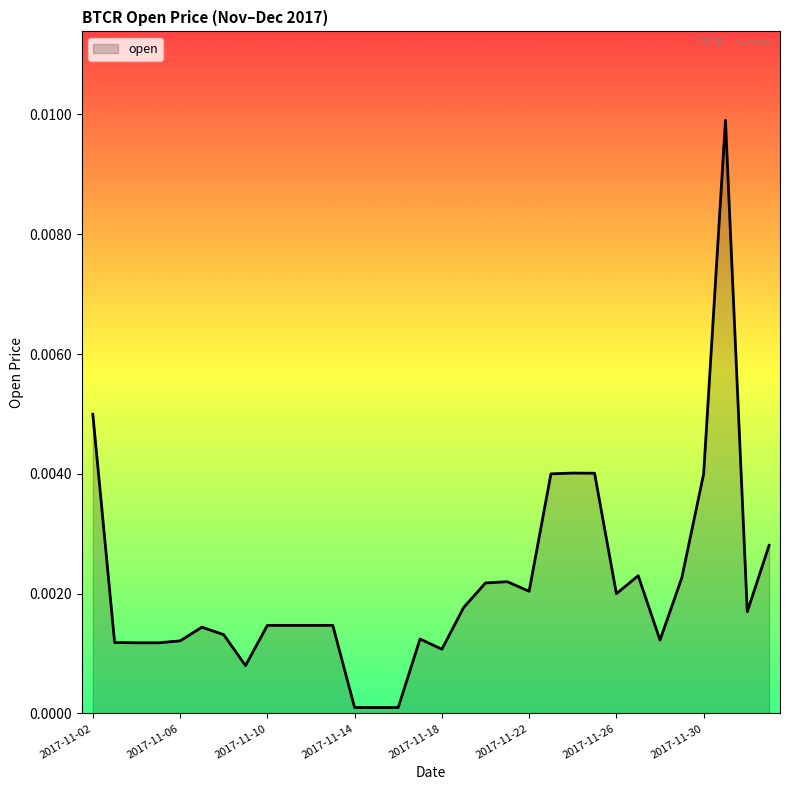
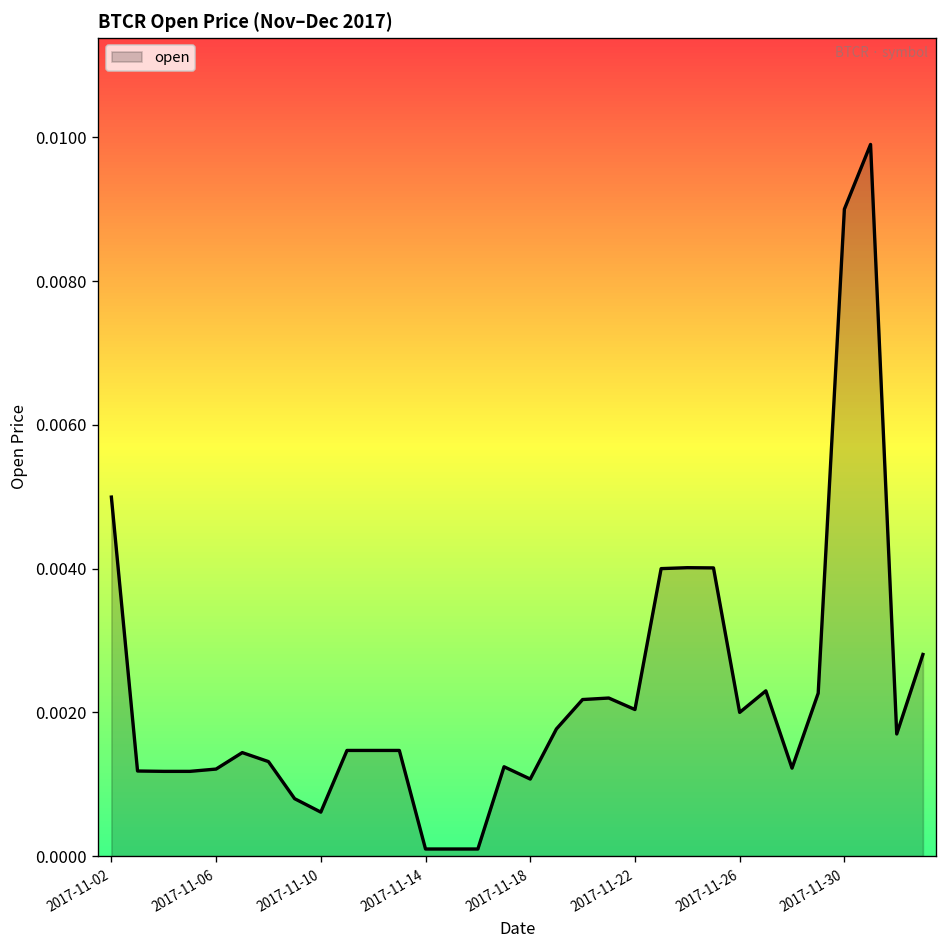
2017-11-10: 0.0015 -> 0.0006
2017-11-30: 0.004 -> 0.009
